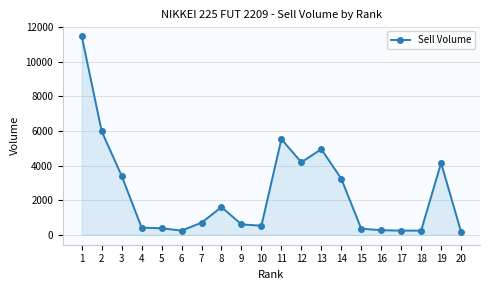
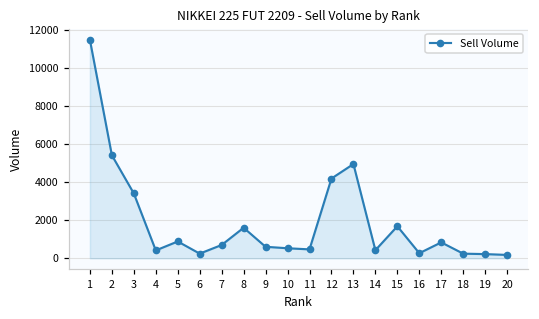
2: 6000 -> 5400
5: 400 -> 900
11: 5500 -> 500
14: 3200 -> 400
15: 400 -> 1700
17: 200 -> 800
19: 4200 -> 200
